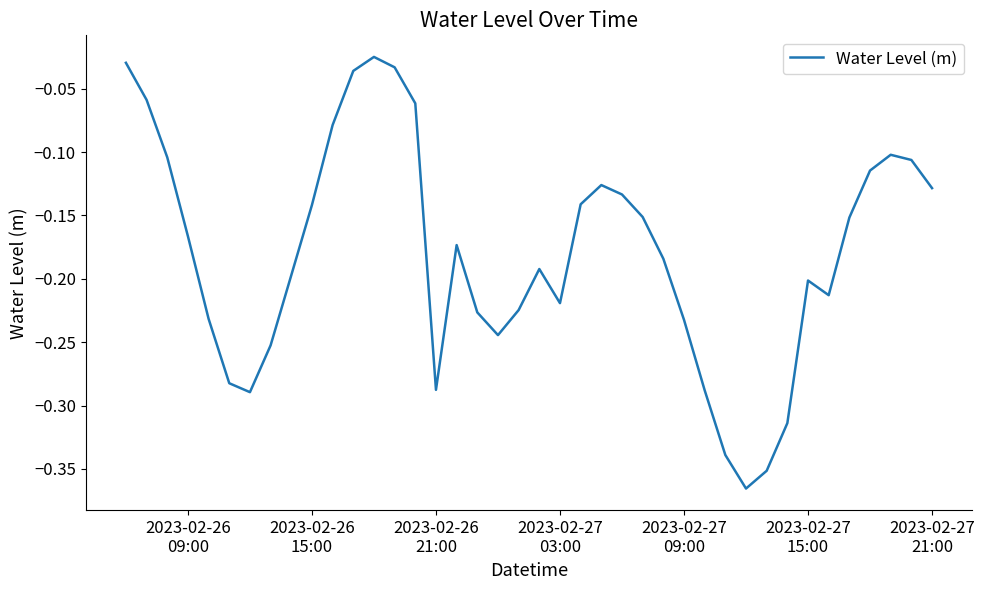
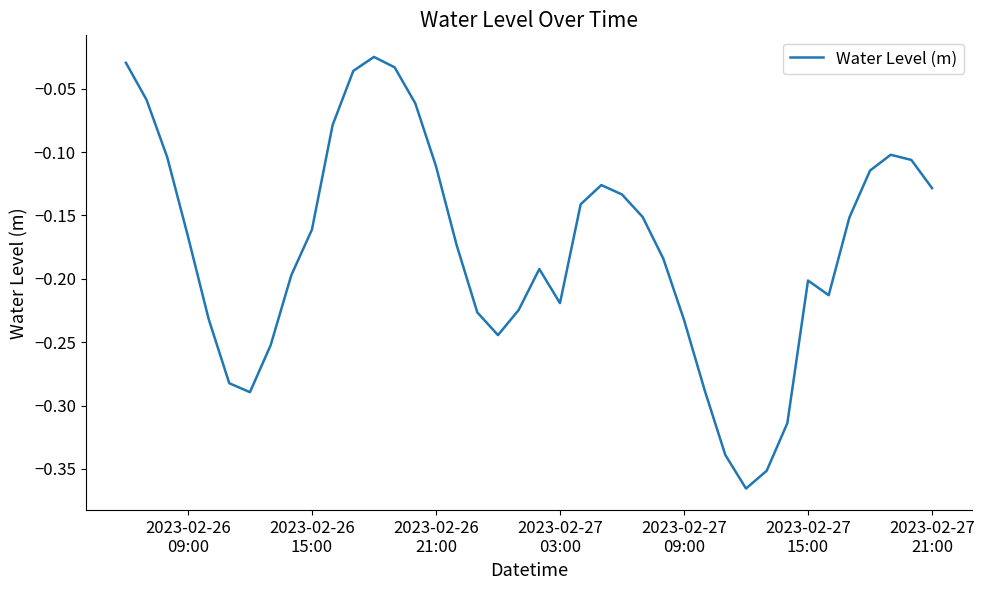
2023-02-26 15:00: -0.142 -> -0.161
2023-02-26 21:00: -0.288 -> -0.111
